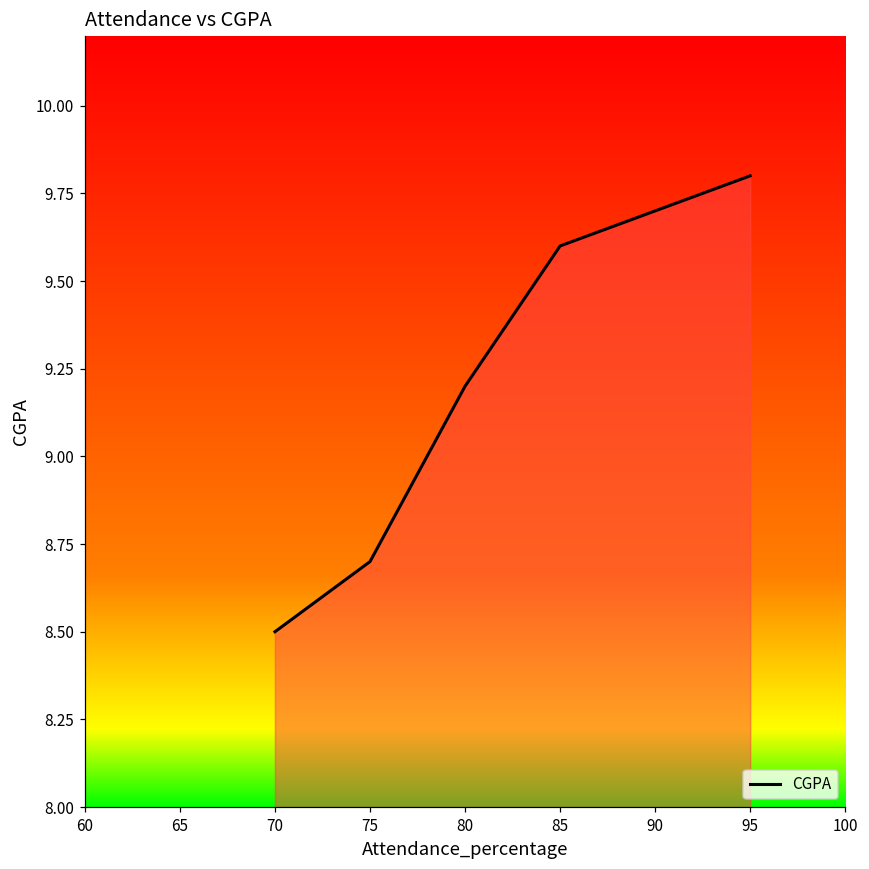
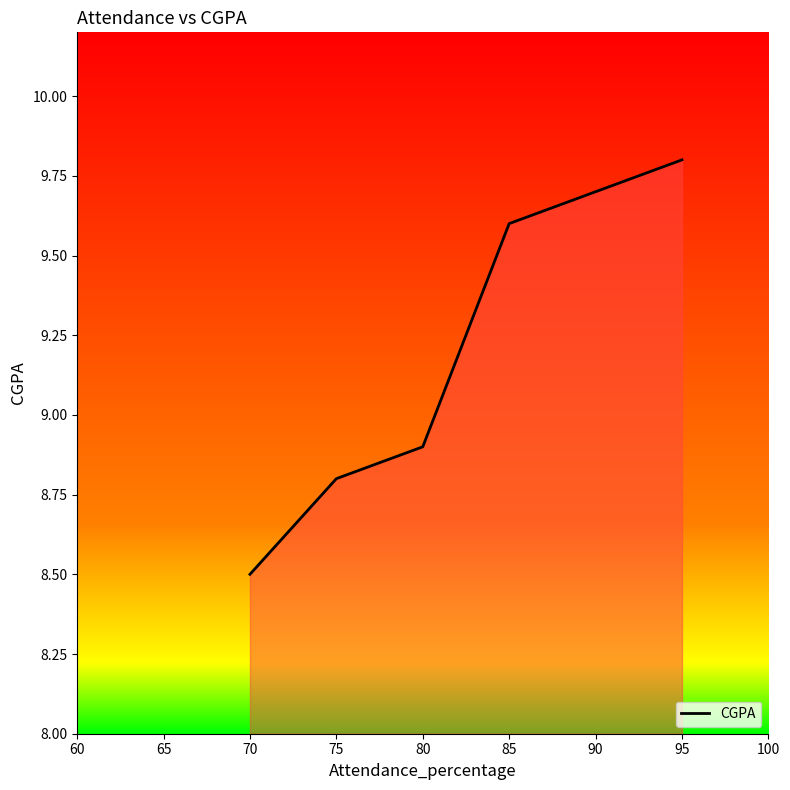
75: 8.7 -> 8.8
80: 9.2 -> 8.9
